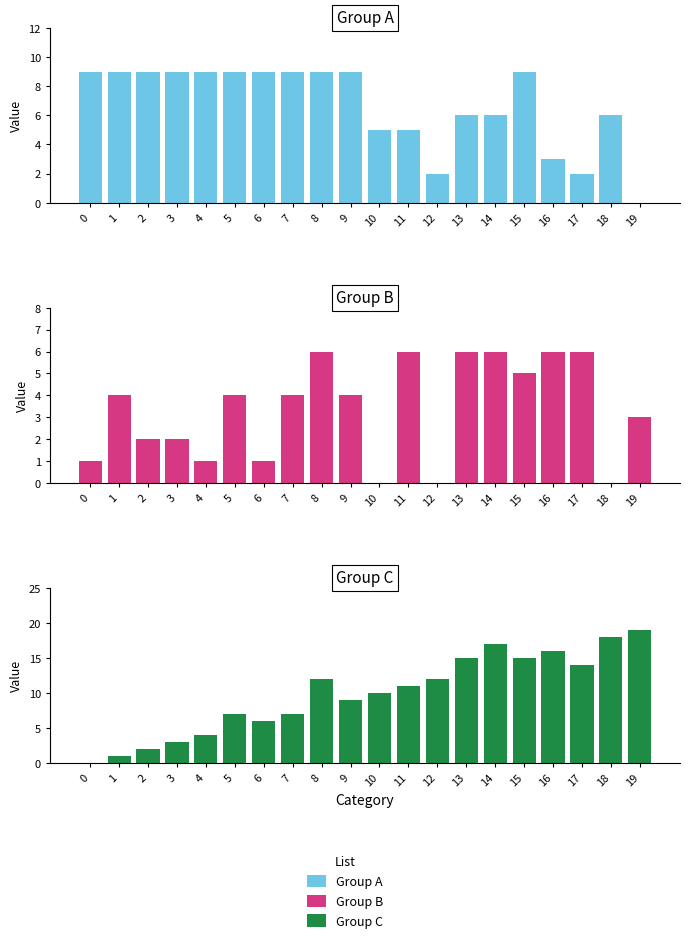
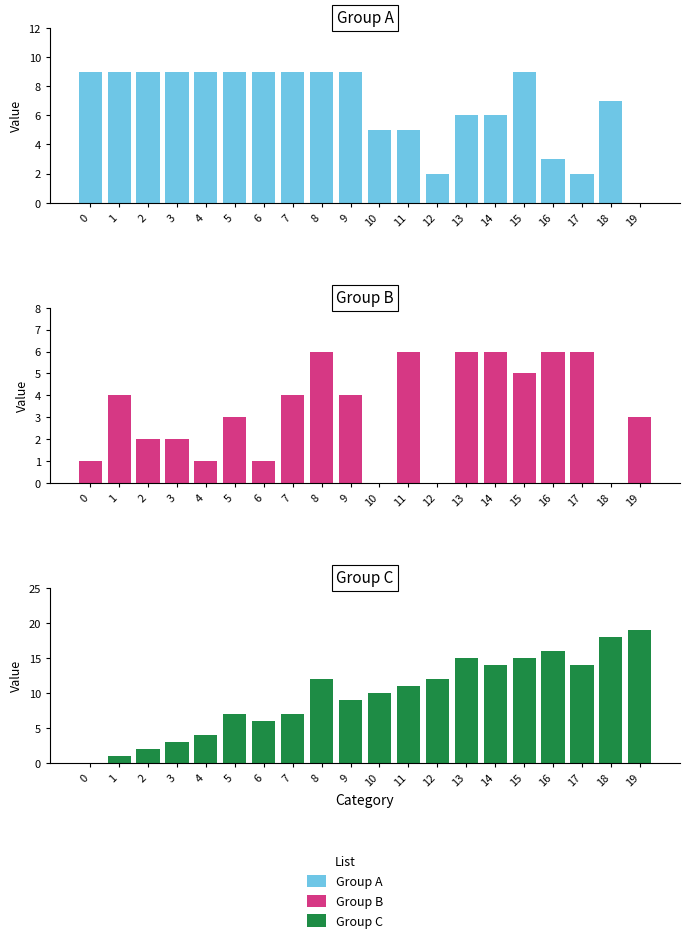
Group A, 18: 6 -> 7
Group B, 5: 4 -> 3
Group C, 14: 17 -> 14
